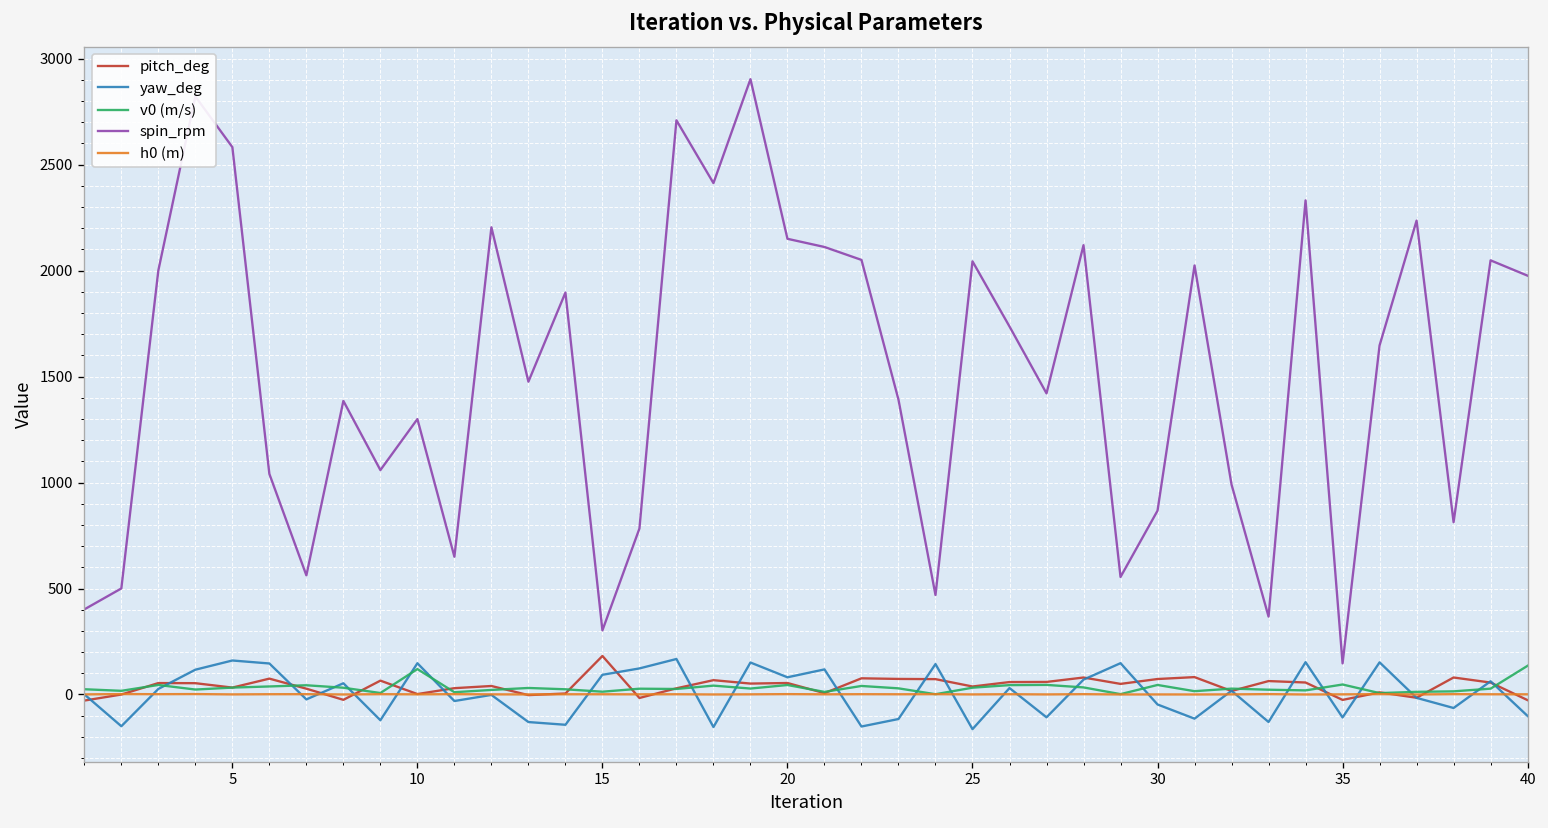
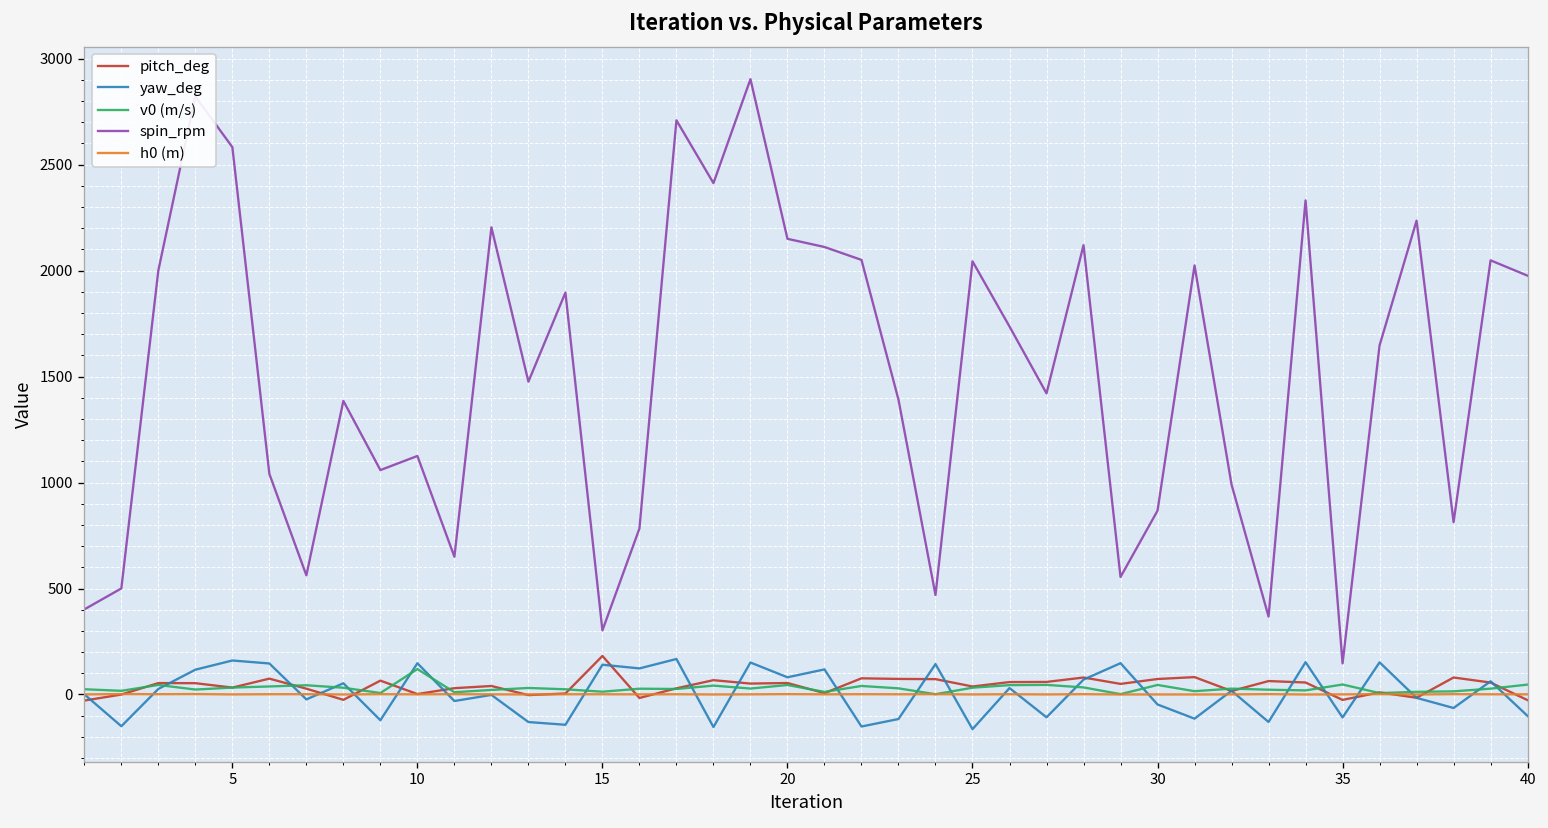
spin_rpm, 10: 1300 -> 1130
yaw_deg, 15: 90 -> 140
v0 (m/s), 40: 140 -> 50
